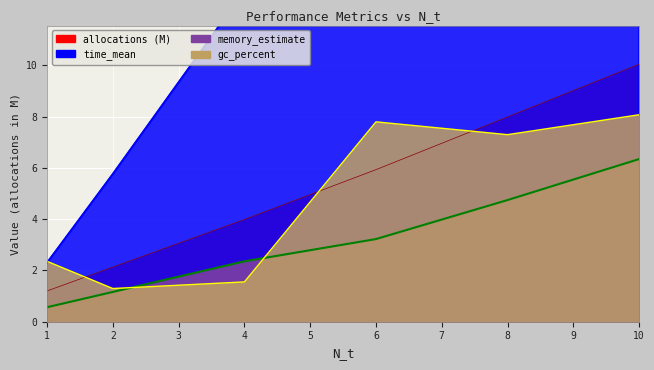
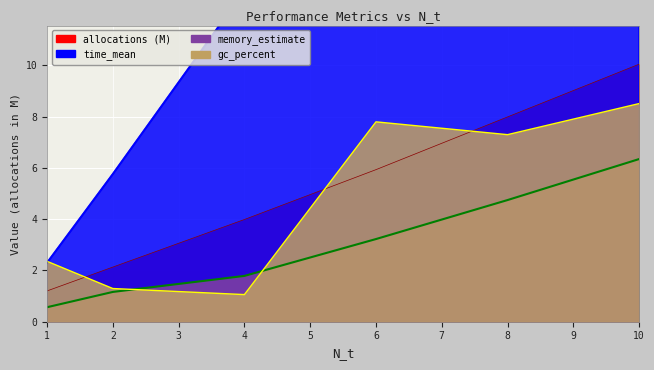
memory_estimate, 4: 2.4 -> 1.8
gc_percent, 4: 1.6 -> 1.1
gc_percent, 10: 8.1 -> 8.5
